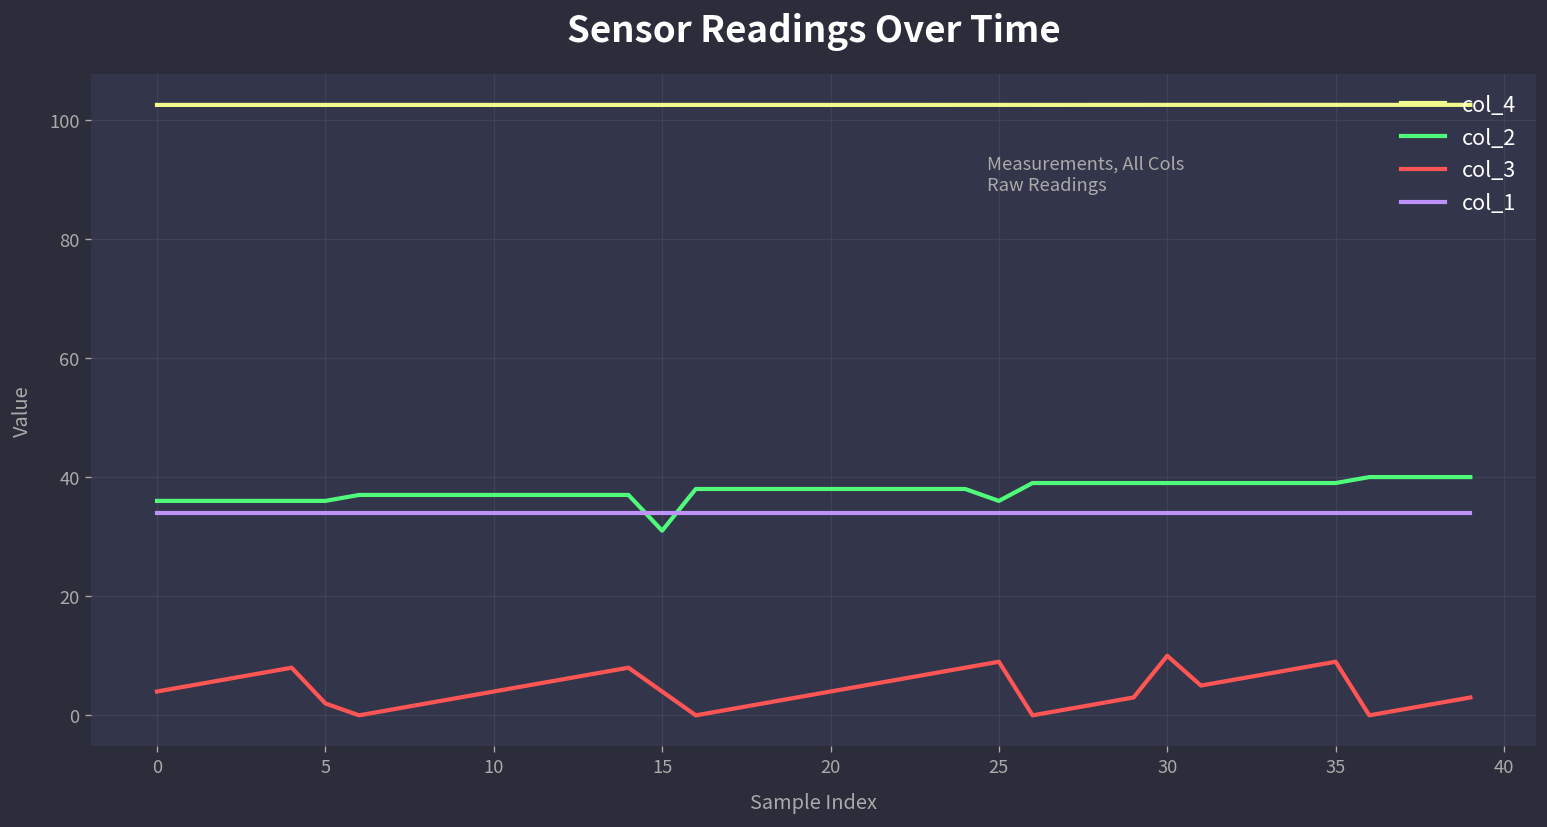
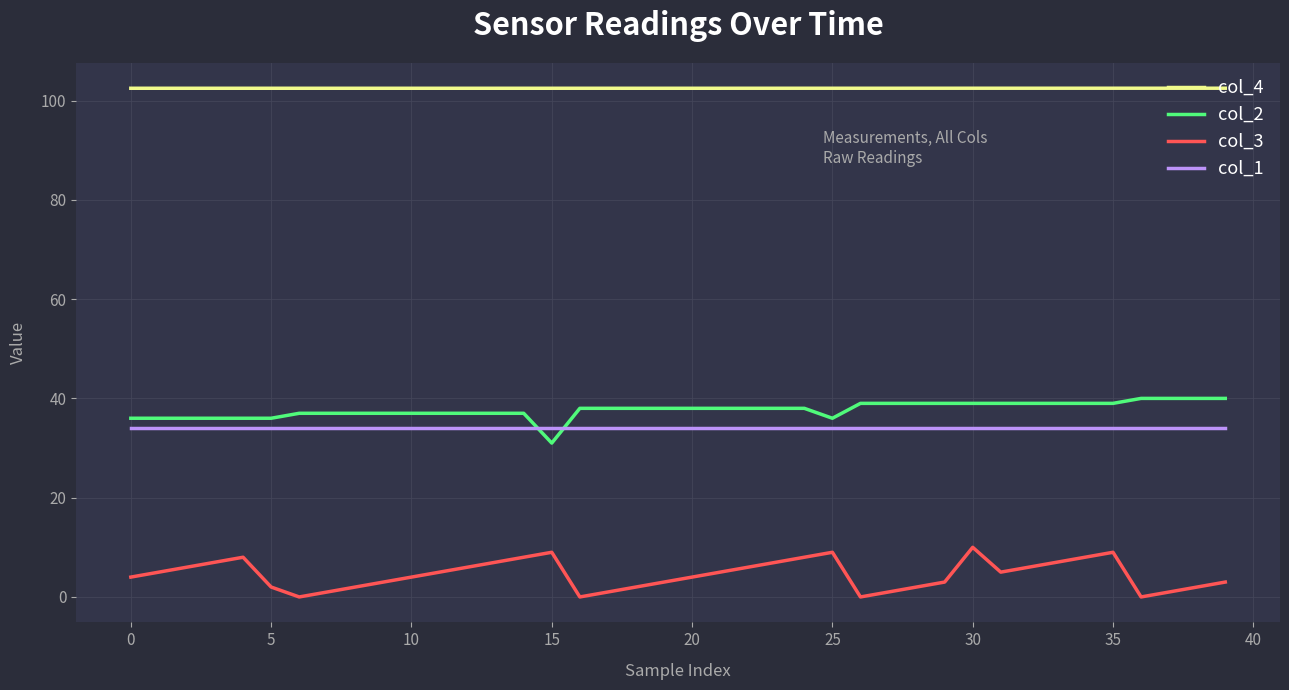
col_3, 15: 4 -> 9
